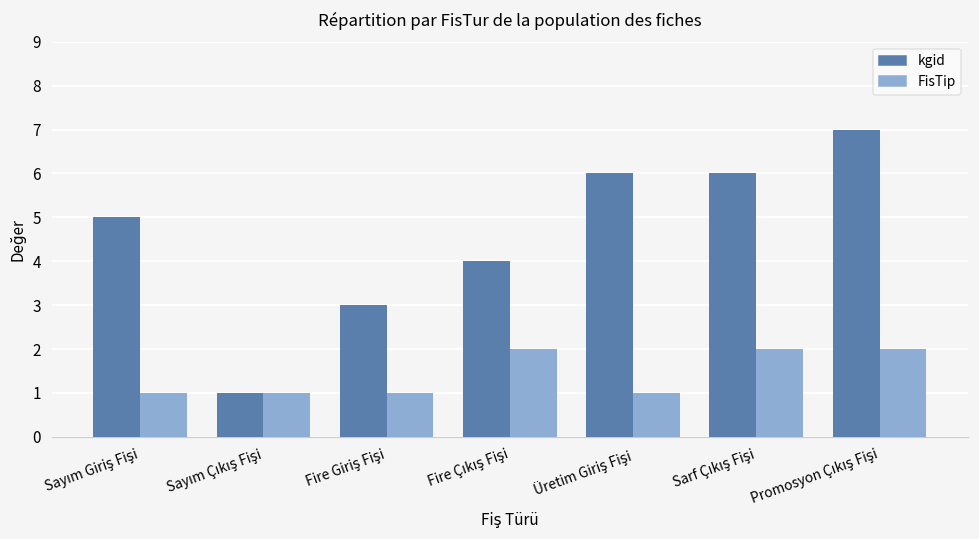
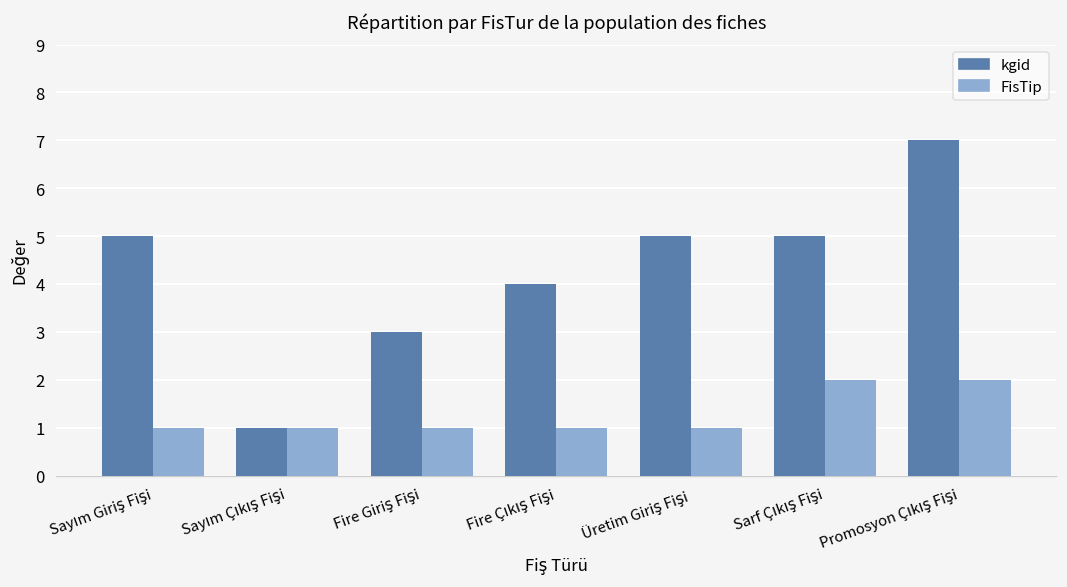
FisTip, Fire Çıkış Fişi: 2 -> 1
kgid, Üretim Giriş Fişi: 6 -> 5
kgid, Sarf Çıkış Fişi: 6 -> 5
